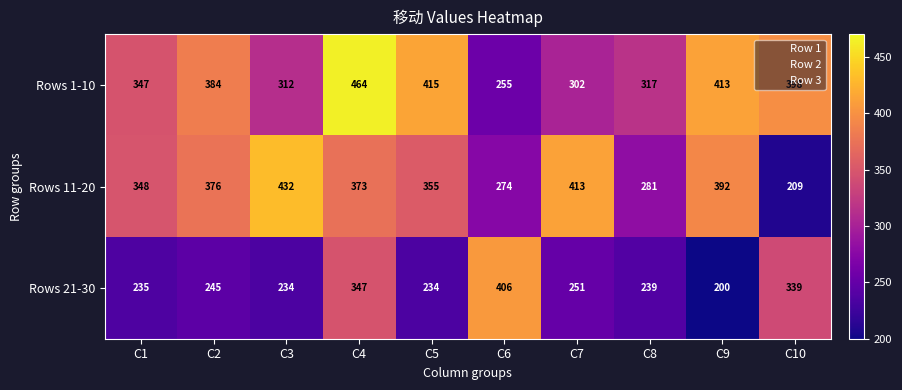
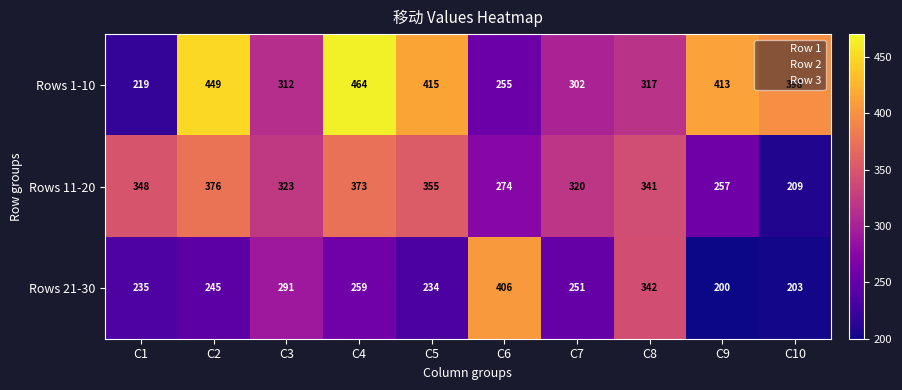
Rows 1-10, C1: 347 -> 219
Rows 1-10, C2: 384 -> 449
Rows 11-20, C3: 432 -> 323
Rows 11-20, C7: 413 -> 320
Rows 11-20, C8: 281 -> 341
Rows 11-20, C9: 392 -> 257
Rows 21-30, C3: 234 -> 291
Rows 21-30, C4: 347 -> 259
Rows 21-30, C8: 239 -> 342
Rows 21-30, C10: 339 -> 203
